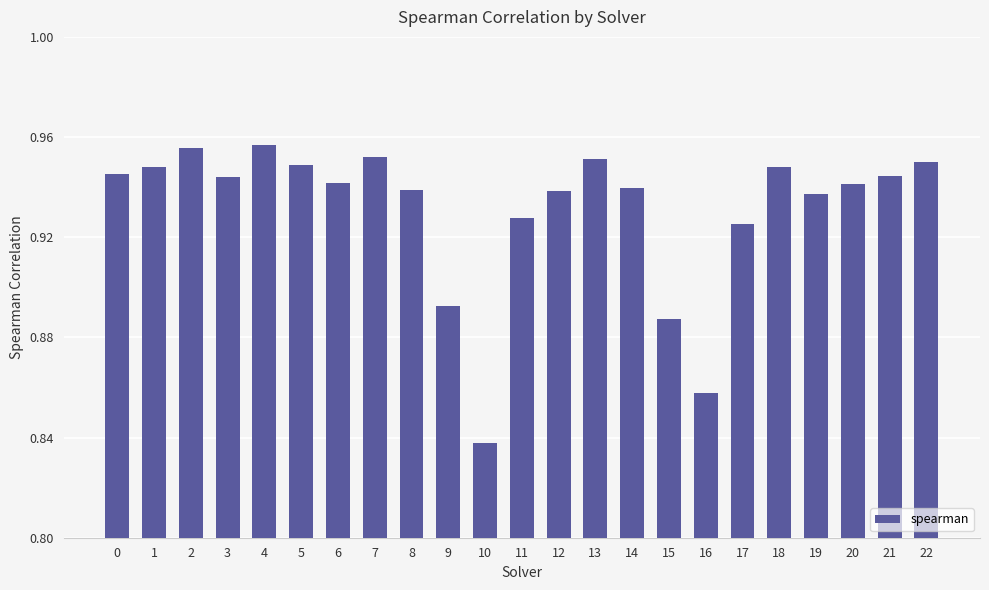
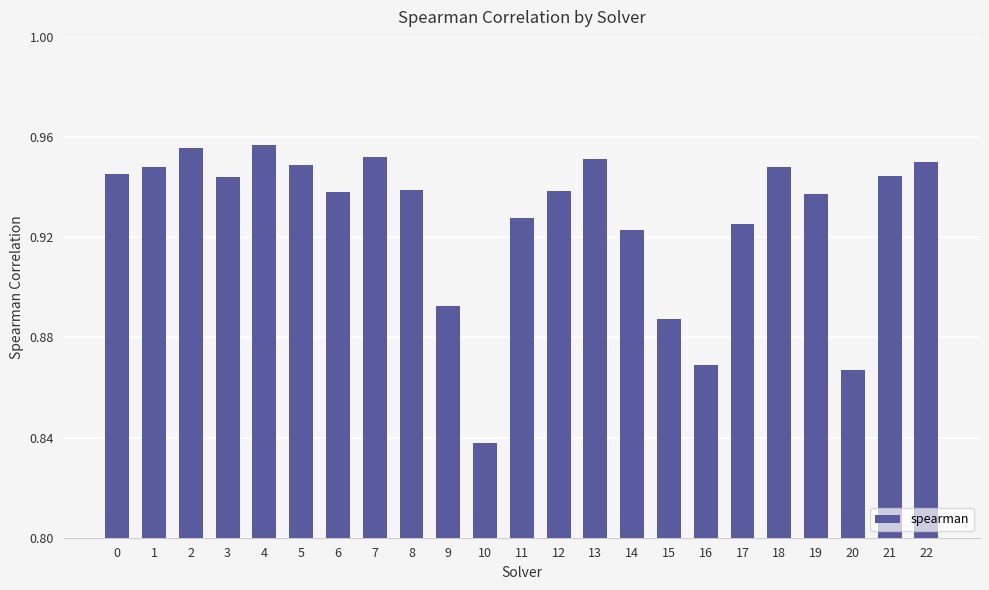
6: 0.942 -> 0.938
14: 0.940 -> 0.923
16: 0.858 -> 0.869
20: 0.941 -> 0.867
